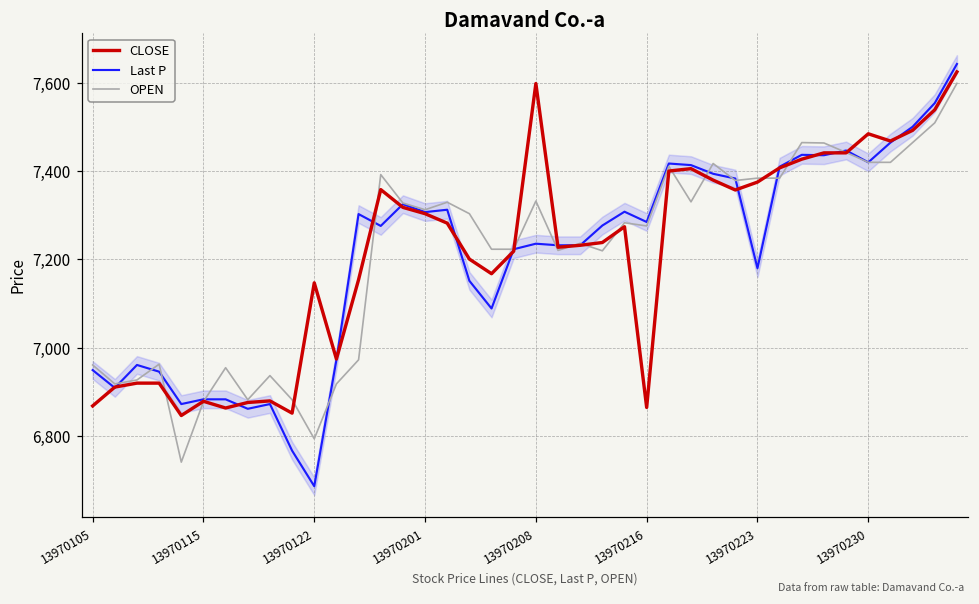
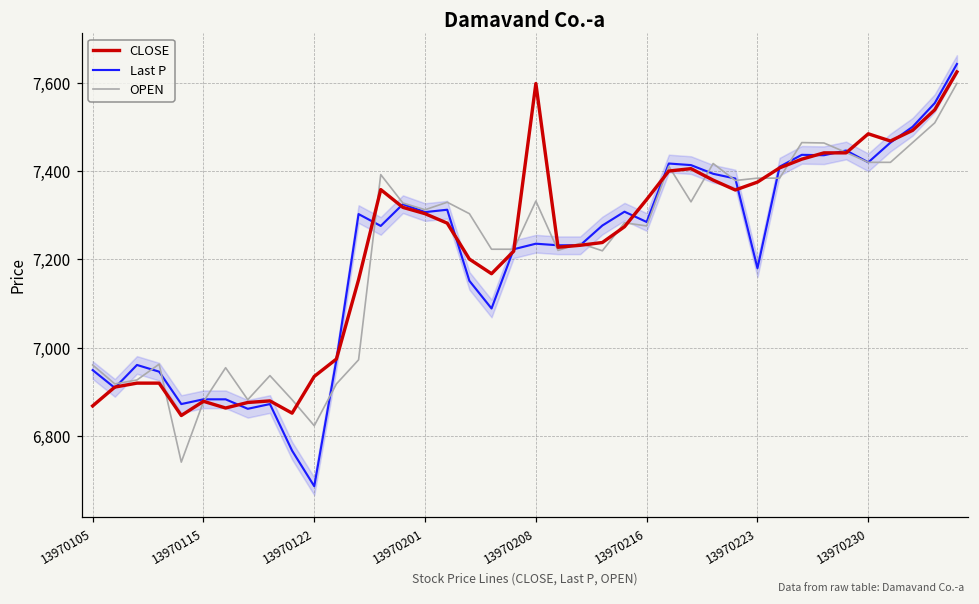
CLOSE, 13970122: 7,150 -> 6,940
OPEN, 13970122: 6,790 -> 6,820
CLOSE, 13970216: 6,860 -> 7,340
